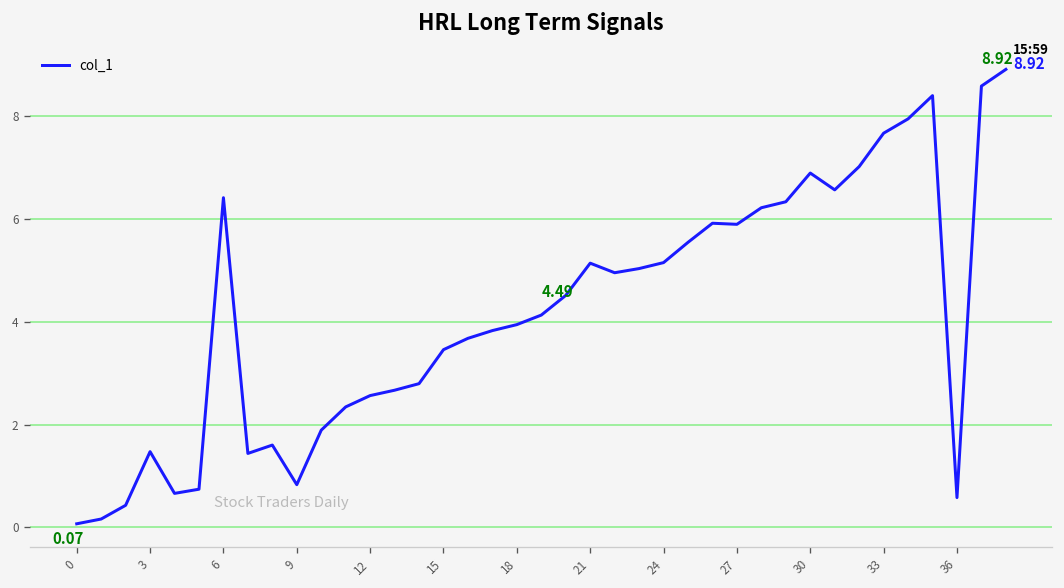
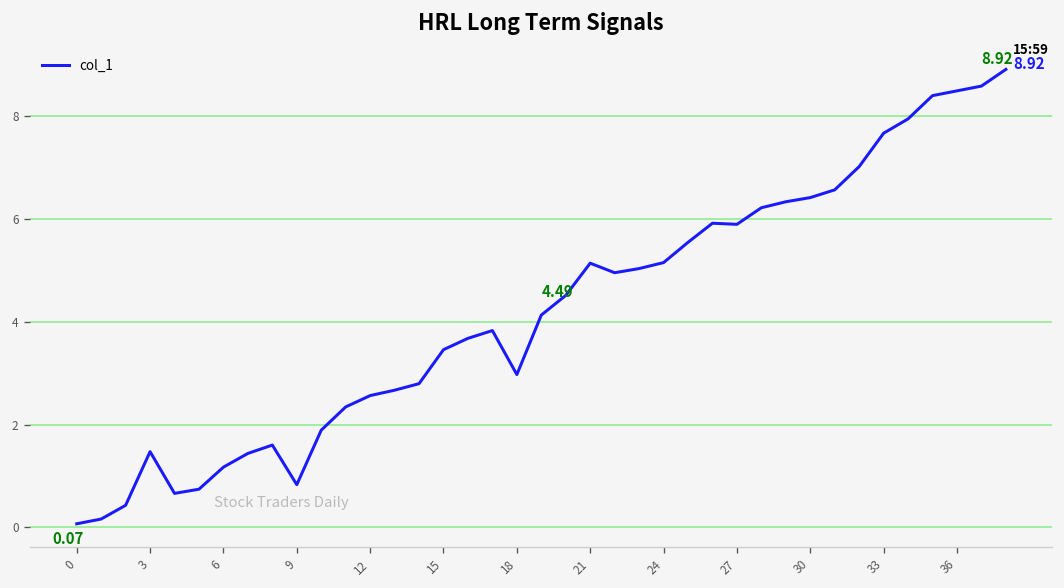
6: 6.4 -> 1.2
18: 3.9 -> 3.0
30: 6.9 -> 6.4
36: 0.6 -> 8.5
